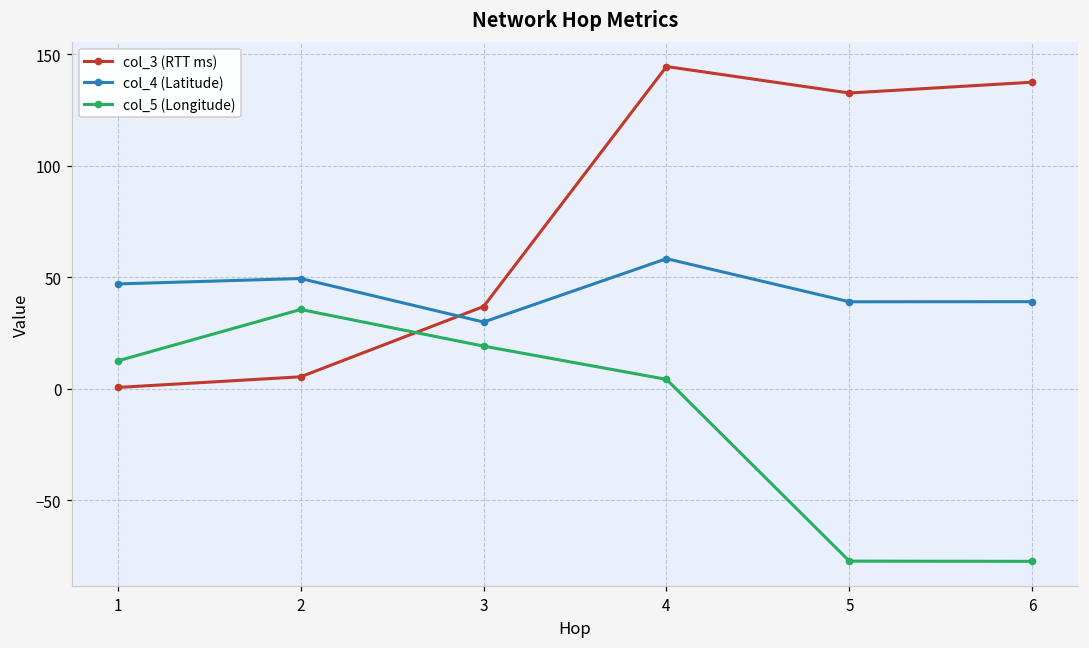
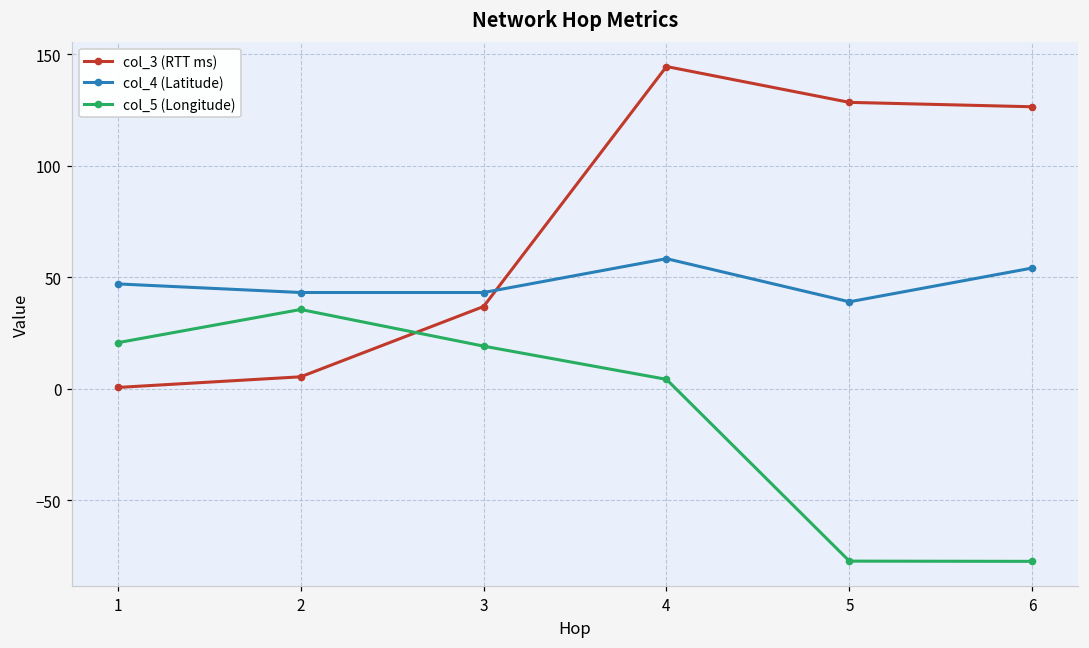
col_5 (Longitude), 1: 12 -> 21
col_4 (Latitude), 2: 49 -> 43
col_4 (Latitude), 3: 30 -> 43
col_3 (RTT ms), 5: 133 -> 128
col_3 (RTT ms), 6: 138 -> 126
col_4 (Latitude), 6: 39 -> 54
